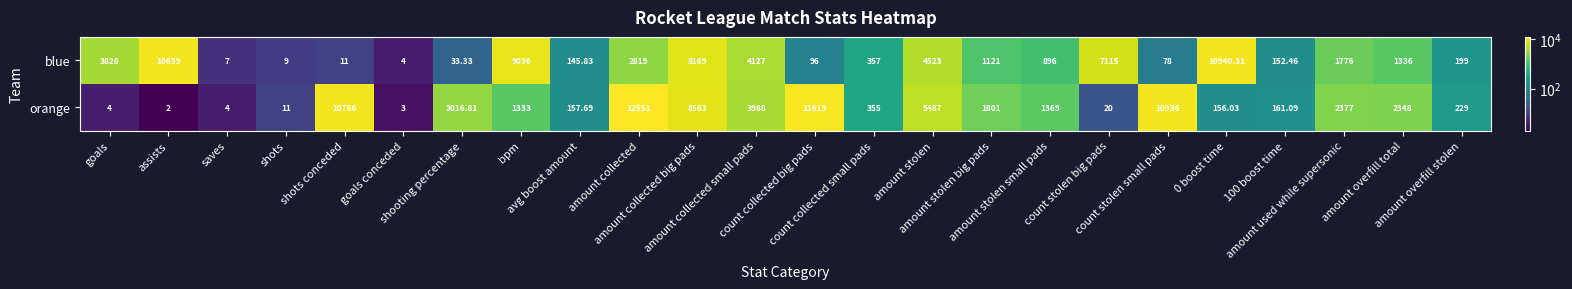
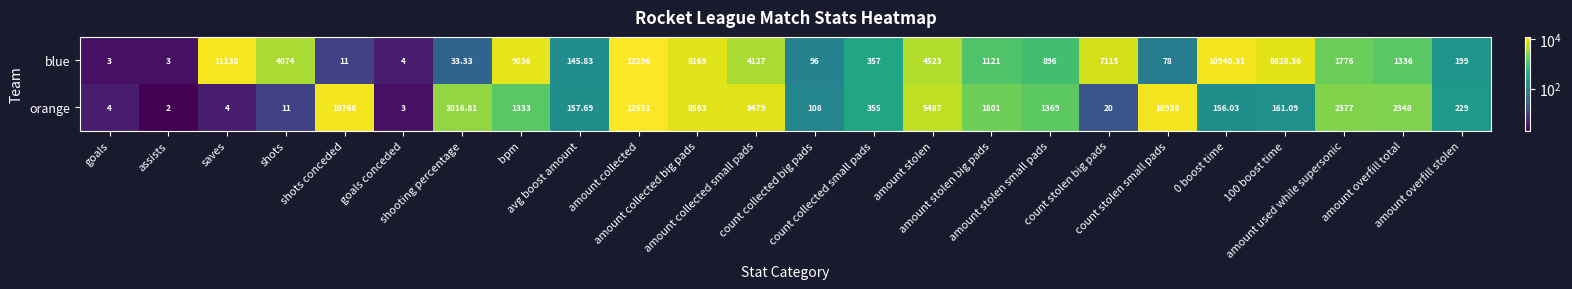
blue, goals: 3828 -> 3
blue, assists: 10639 -> 3
blue, saves: 7 -> 11138
blue, shots: 9 -> 4074
blue, amount collected: 2819 -> 12296
blue, 100 boost time: 152.46 -> 8628.36
orange, amount collected small pads: 3988 -> 8479
orange, count collected big pads: 11619 -> 108
